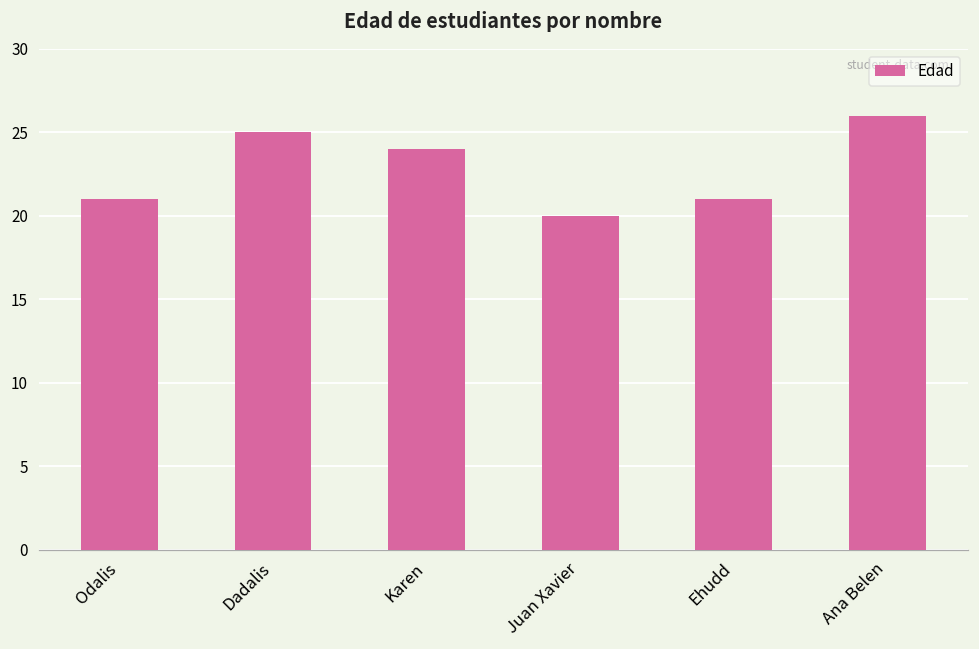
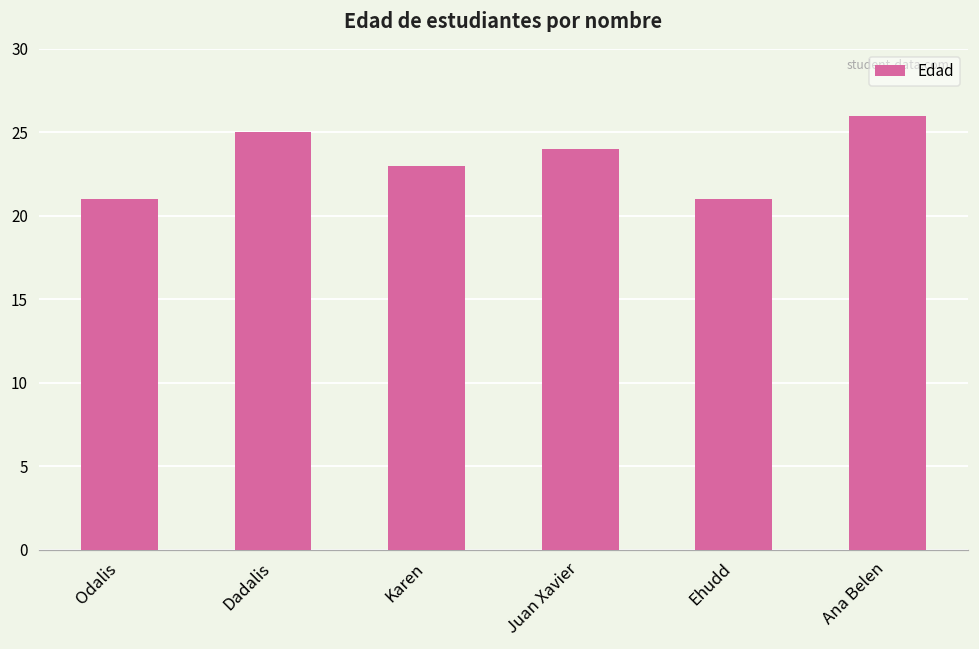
Karen: 24 -> 23
Juan Xavier: 20 -> 24
